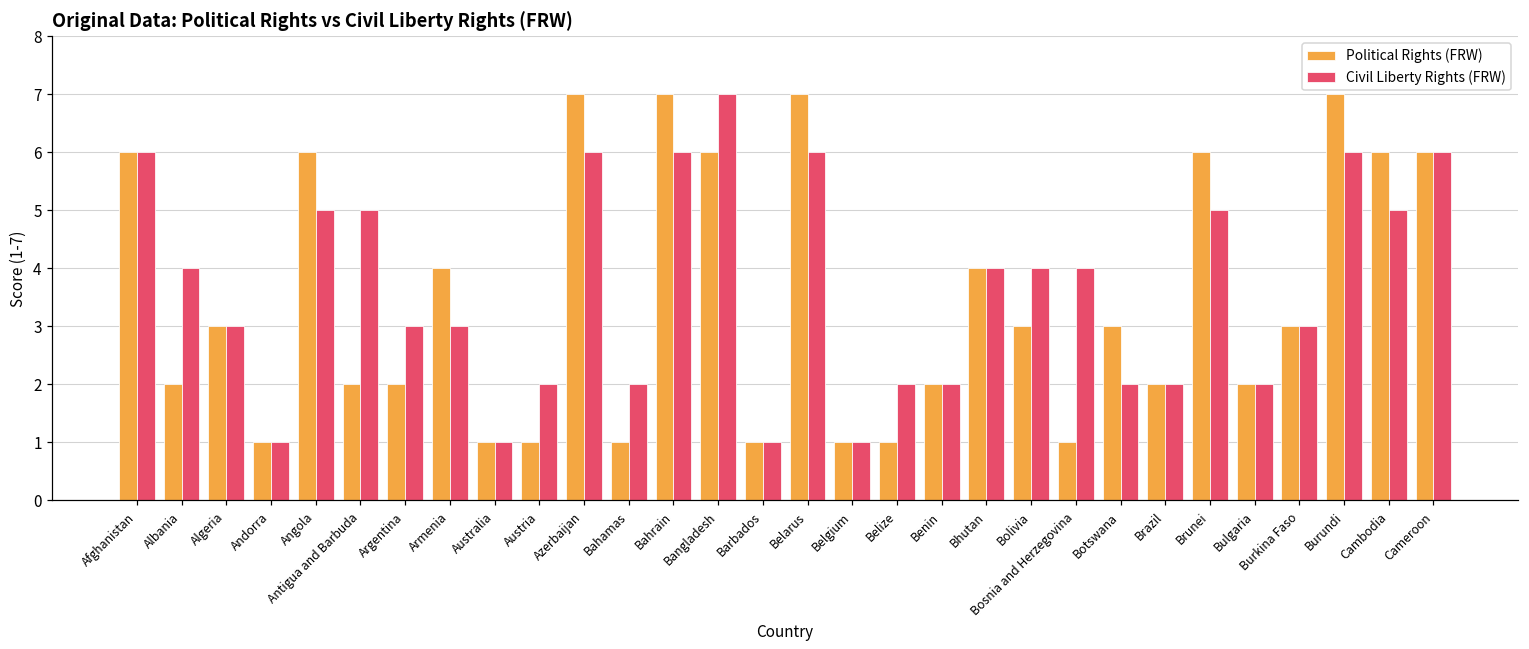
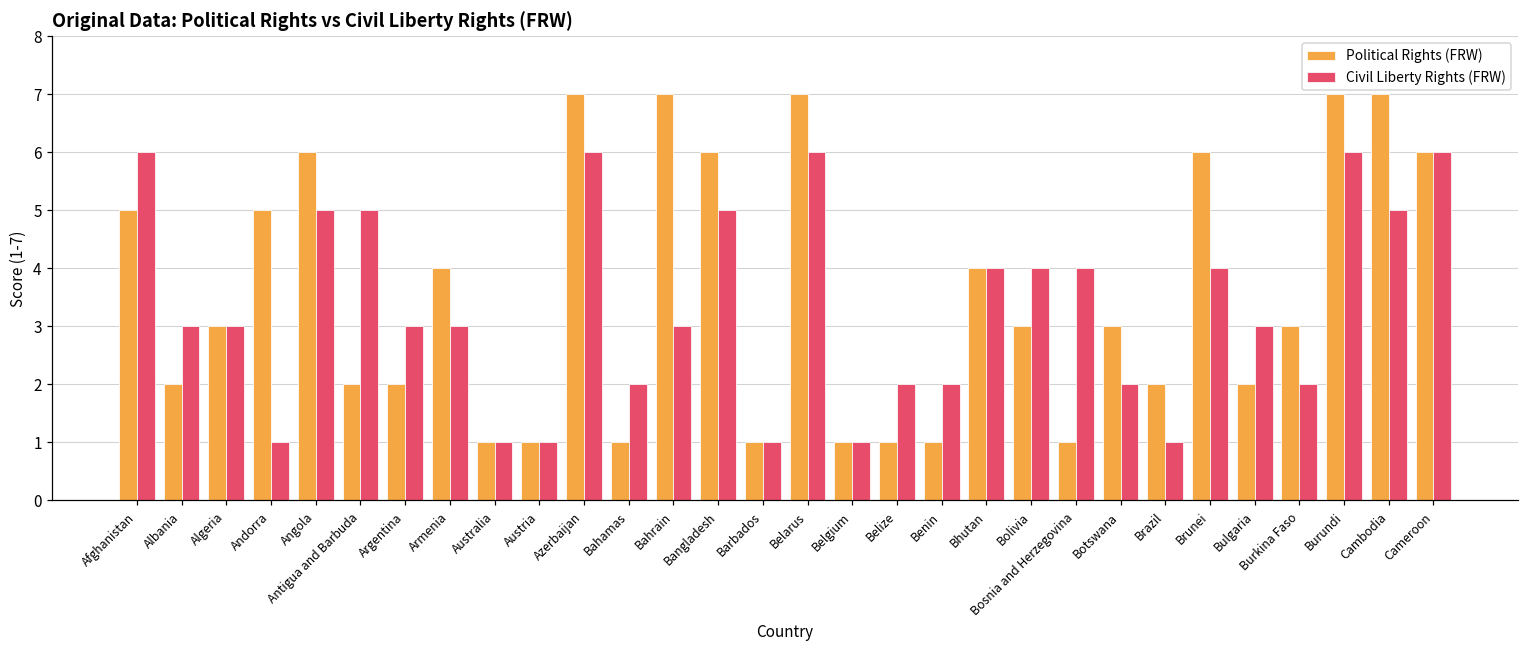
Political Rights (FRW), Afghanistan: 6 -> 5
Civil Liberty Rights (FRW), Albania: 4 -> 3
Political Rights (FRW), Andorra: 1 -> 5
Civil Liberty Rights (FRW), Austria: 2 -> 1
Civil Liberty Rights (FRW), Bahrain: 6 -> 3
Civil Liberty Rights (FRW), Bangladesh: 7 -> 5
Political Rights (FRW), Benin: 2 -> 1
Civil Liberty Rights (FRW), Brazil: 2 -> 1
Civil Liberty Rights (FRW), Brunei: 5 -> 4
Civil Liberty Rights (FRW), Bulgaria: 2 -> 3
Civil Liberty Rights (FRW), Burkina Faso: 3 -> 2
Political Rights (FRW), Cambodia: 6 -> 7
